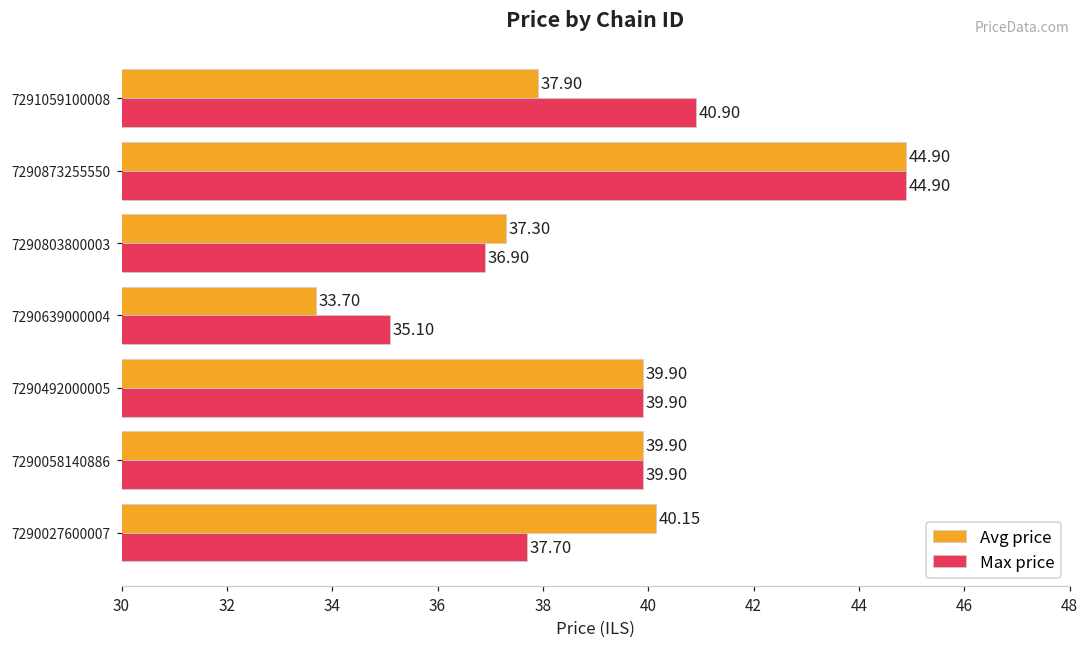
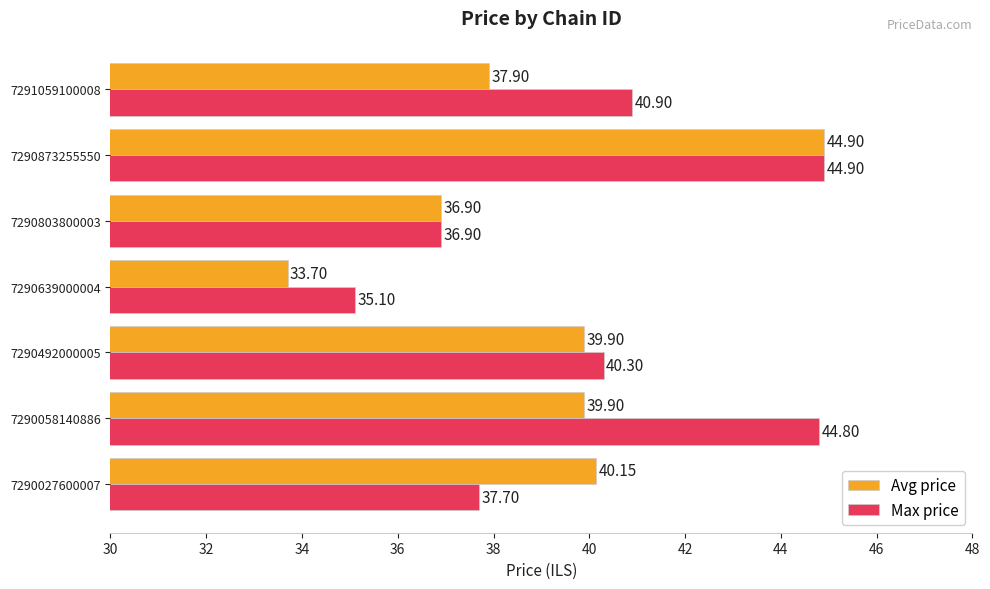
Avg price, 7290803800003: 37.30 -> 36.90
Max price, 7290492000005: 39.90 -> 40.30
Max price, 7290058140886: 39.90 -> 44.80
